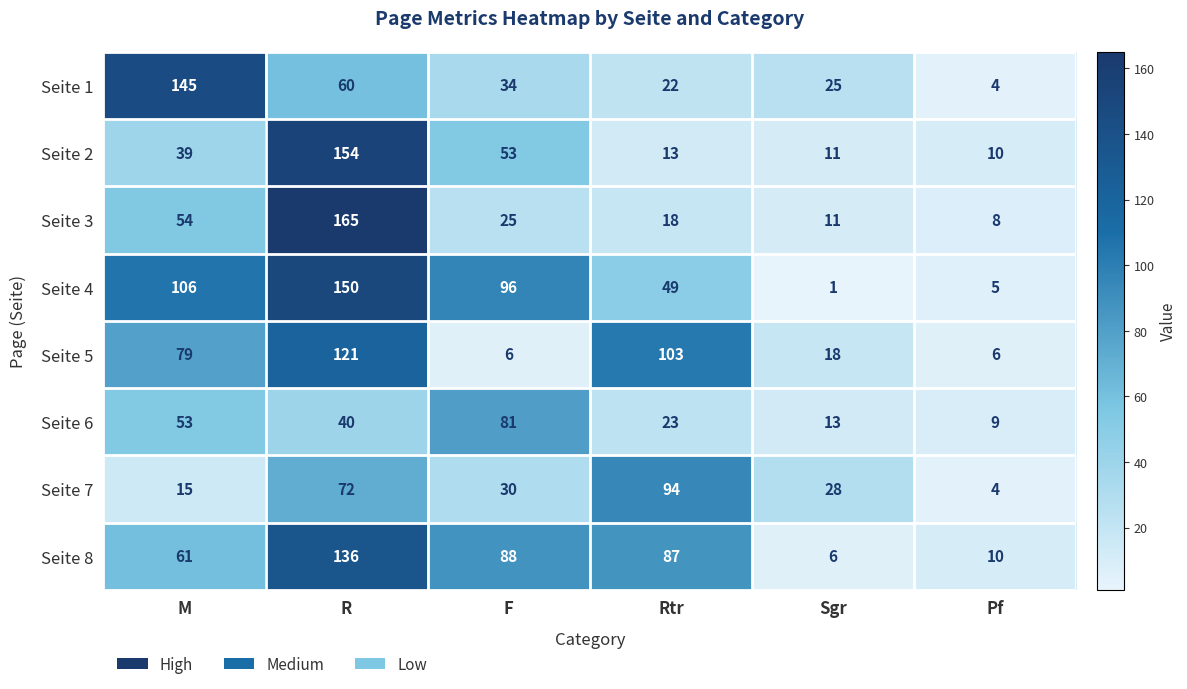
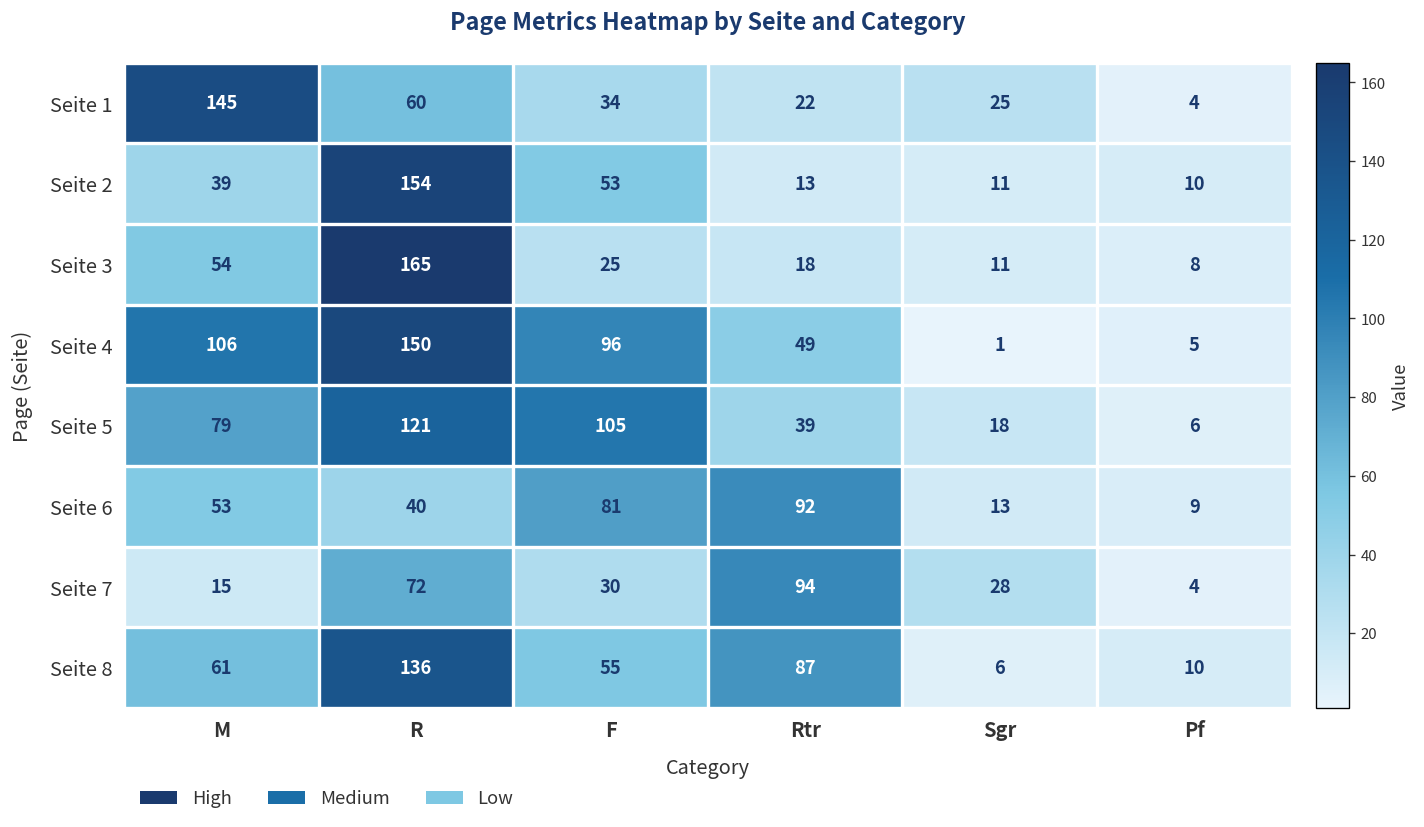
Seite 5, F: 6 -> 105
Seite 5, Rtr: 103 -> 39
Seite 6, Rtr: 23 -> 92
Seite 8, F: 88 -> 55
